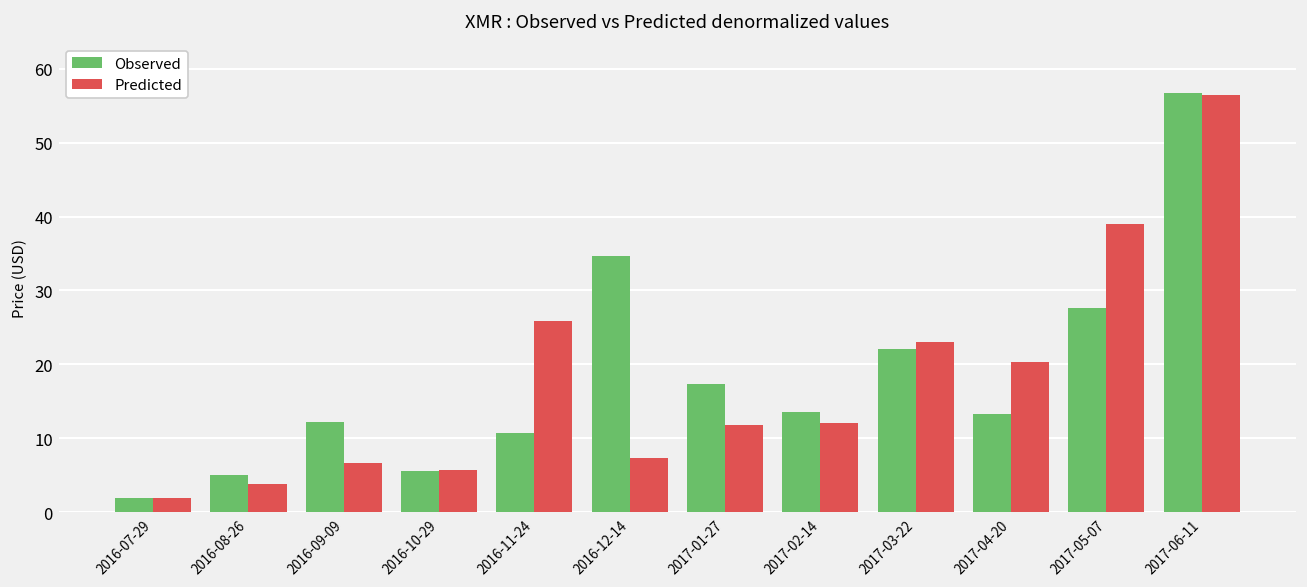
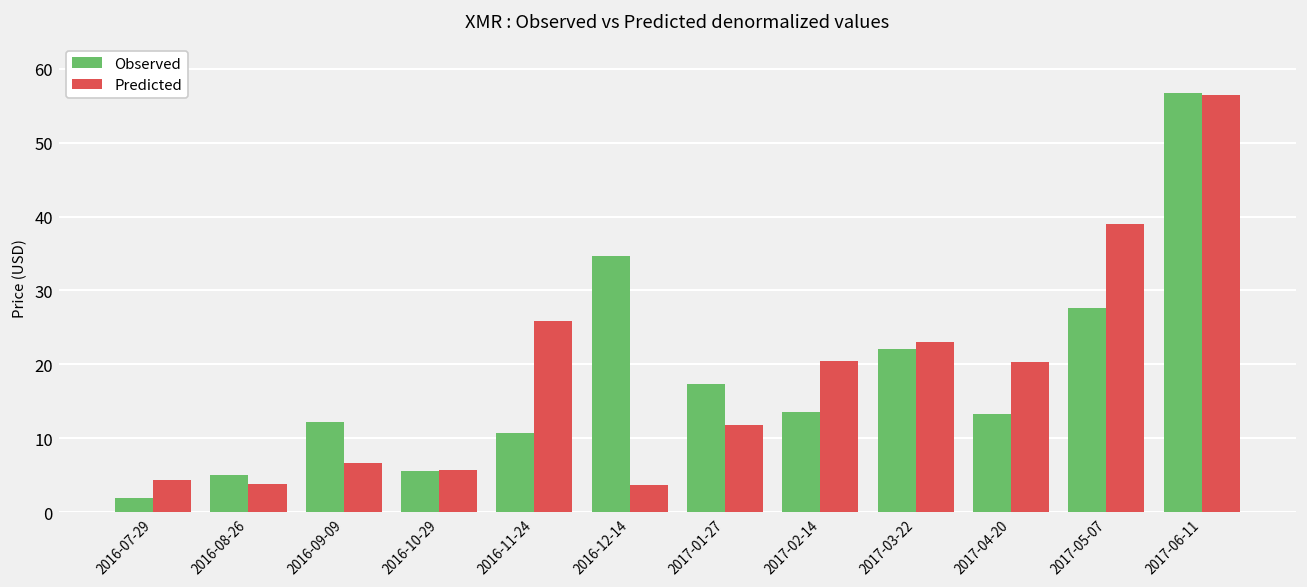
Predicted, 2016-07-29: 2 -> 4
Predicted, 2016-12-14: 7 -> 4
Predicted, 2017-02-14: 12 -> 20
